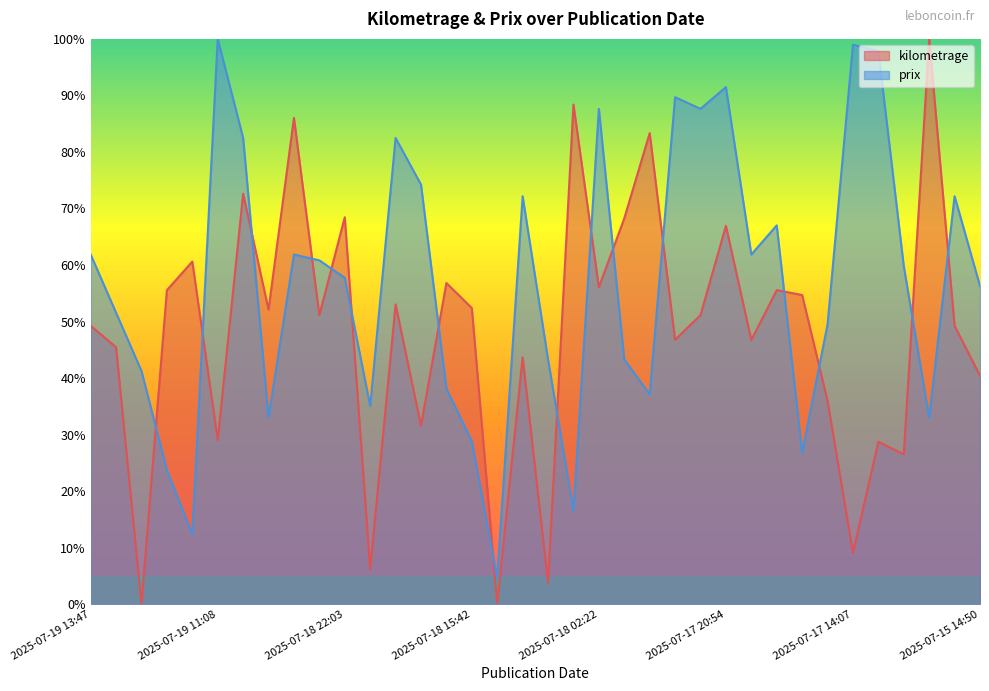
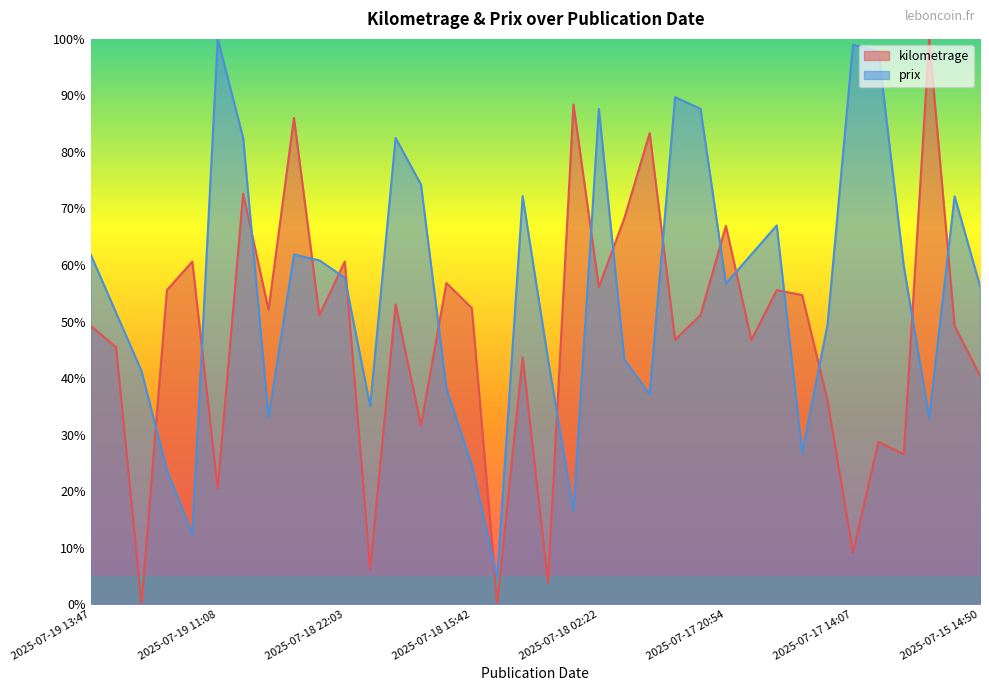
kilometrage, 2025-07-19 11:08: 29% -> 20%
kilometrage, 2025-07-18 22:03: 68% -> 61%
prix, 2025-07-18 15:42: 29% -> 25%
prix, 2025-07-17 20:54: 91% -> 57%
